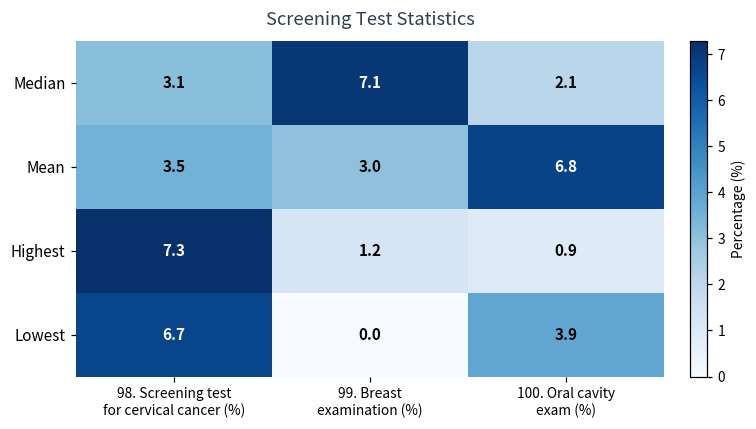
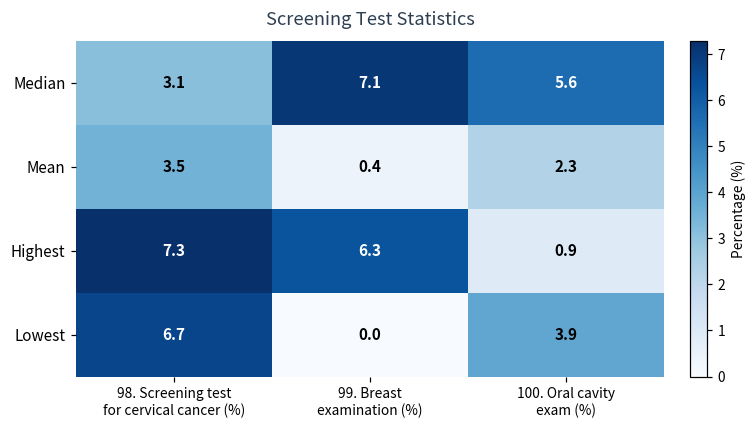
Median, 100. Oral cavity exam (%): 2.1 -> 5.6
Mean, 99. Breast examination (%): 3.0 -> 0.4
Mean, 100. Oral cavity exam (%): 6.8 -> 2.3
Highest, 99. Breast examination (%): 1.2 -> 6.3
